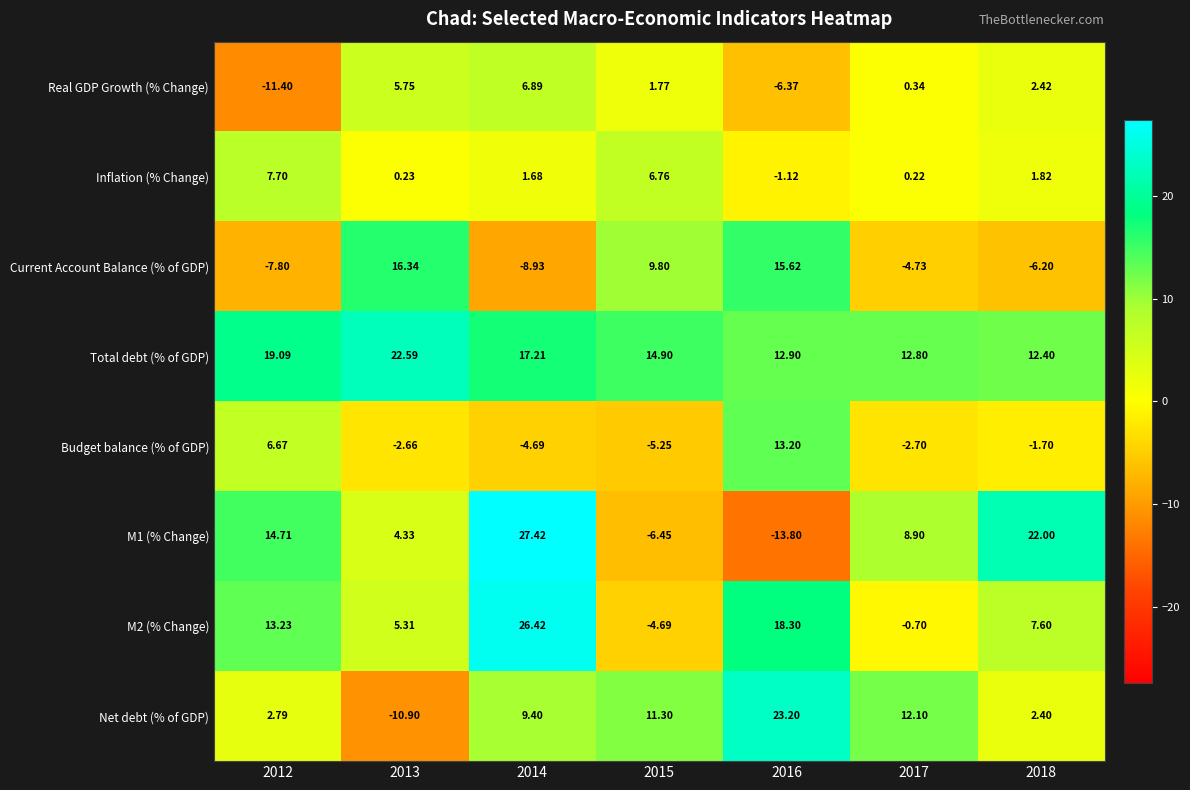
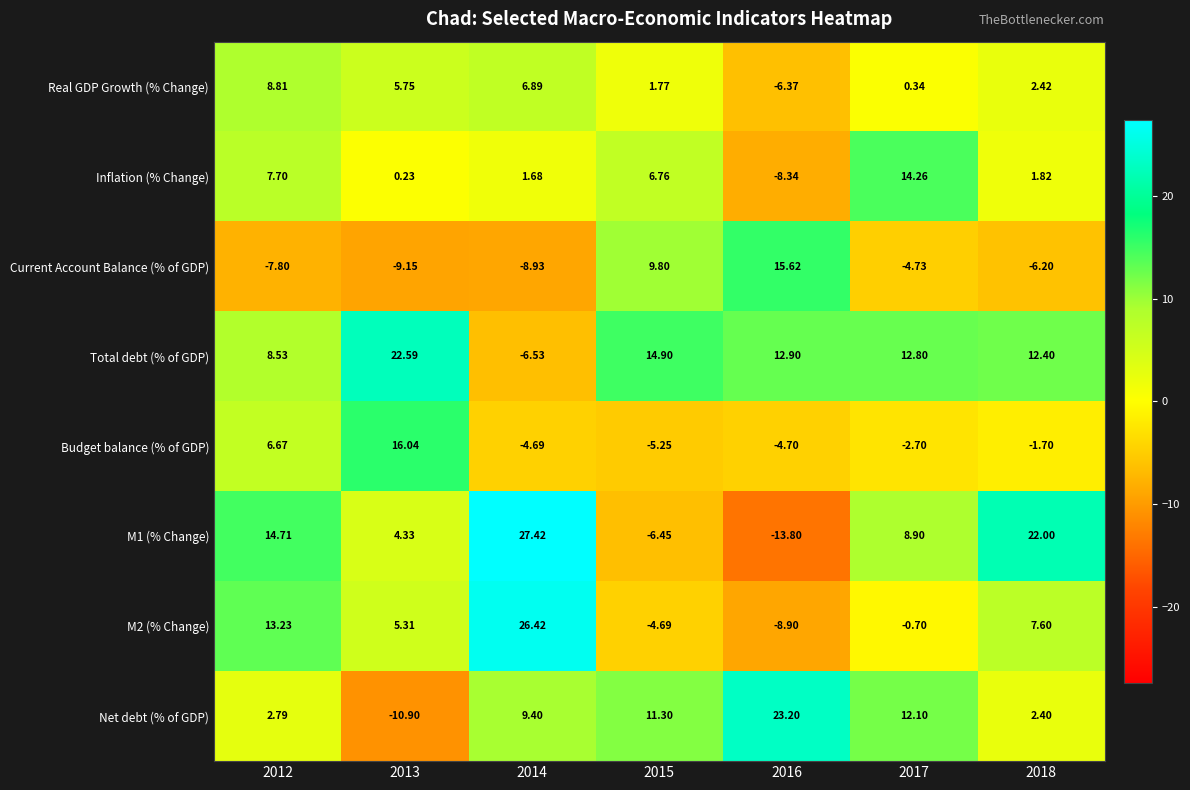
Real GDP Growth (% Change), 2012: -11.40 -> 8.81
Inflation (% Change), 2016: -1.12 -> -8.34
Inflation (% Change), 2017: 0.22 -> 14.26
Current Account Balance (% of GDP), 2013: 16.34 -> -9.15
Total debt (% of GDP), 2012: 19.09 -> 8.53
Total debt (% of GDP), 2014: 17.21 -> -6.53
Budget balance (% of GDP), 2013: -2.66 -> 16.04
Budget balance (% of GDP), 2016: 13.20 -> -4.70
M2 (% Change), 2016: 18.30 -> -8.90
